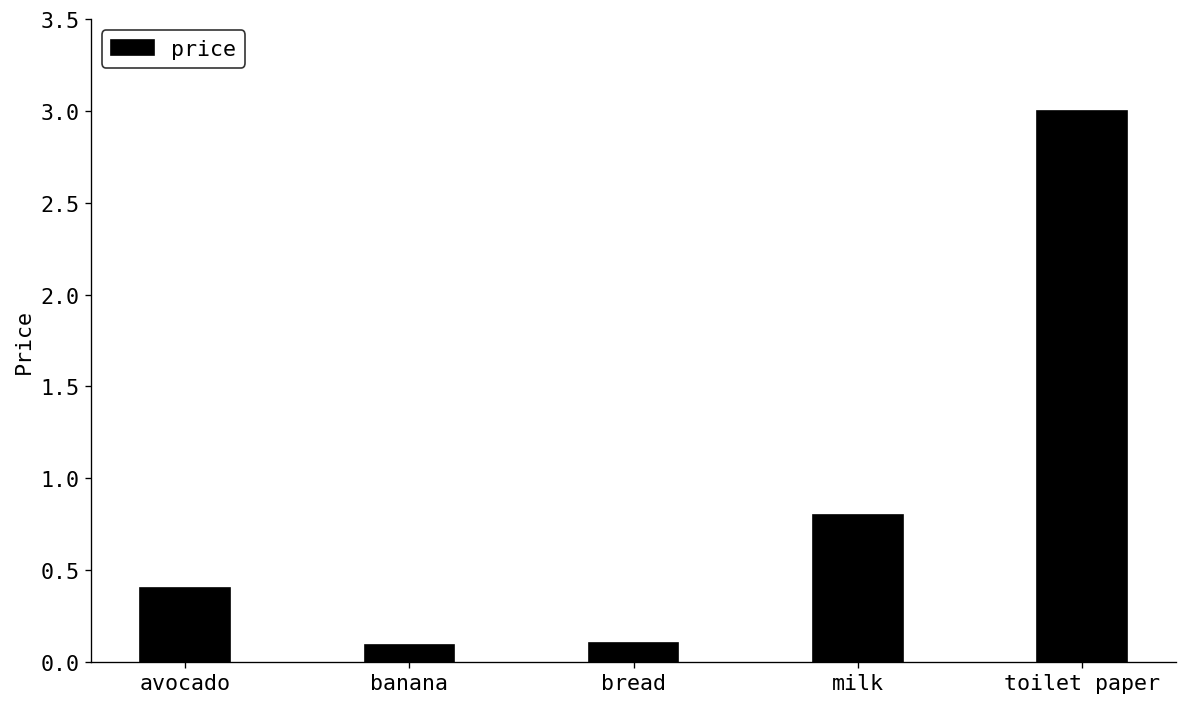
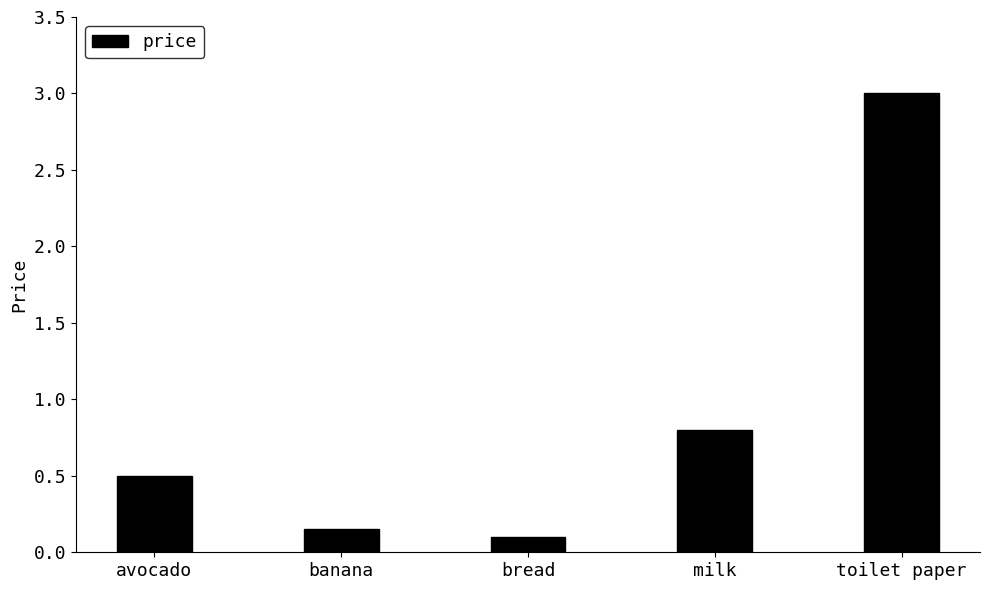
avocado: 0.4 -> 0.5
banana: 0.09 -> 0.15
